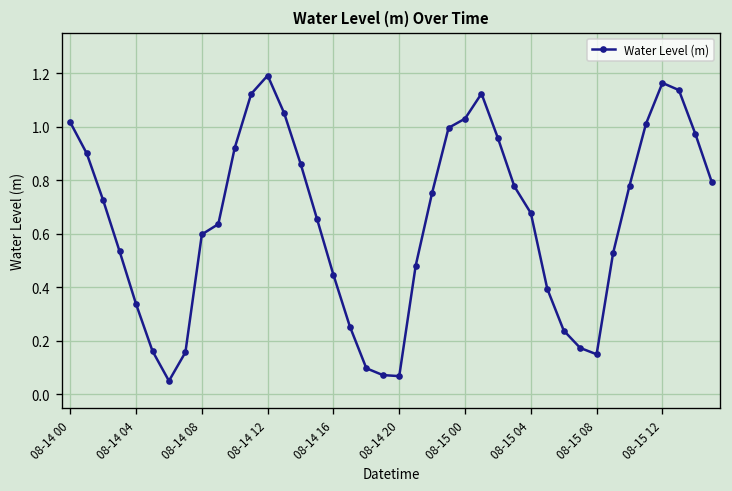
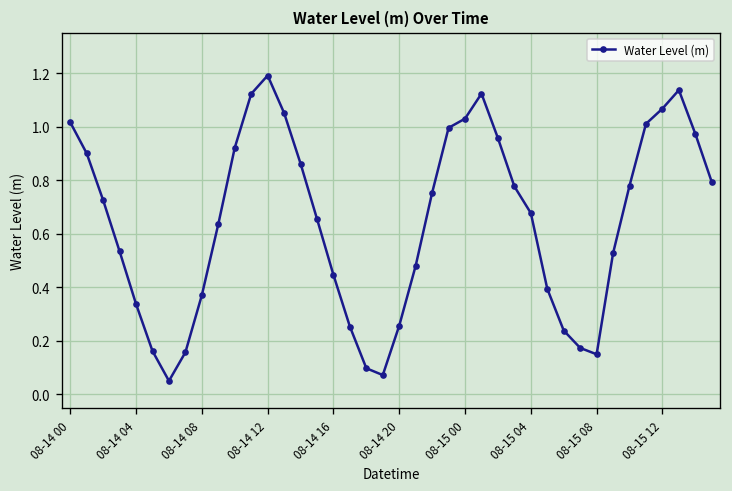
08-14 08: 0.60 -> 0.37
08-14 20: 0.07 -> 0.26
08-15 12: 1.16 -> 1.07
